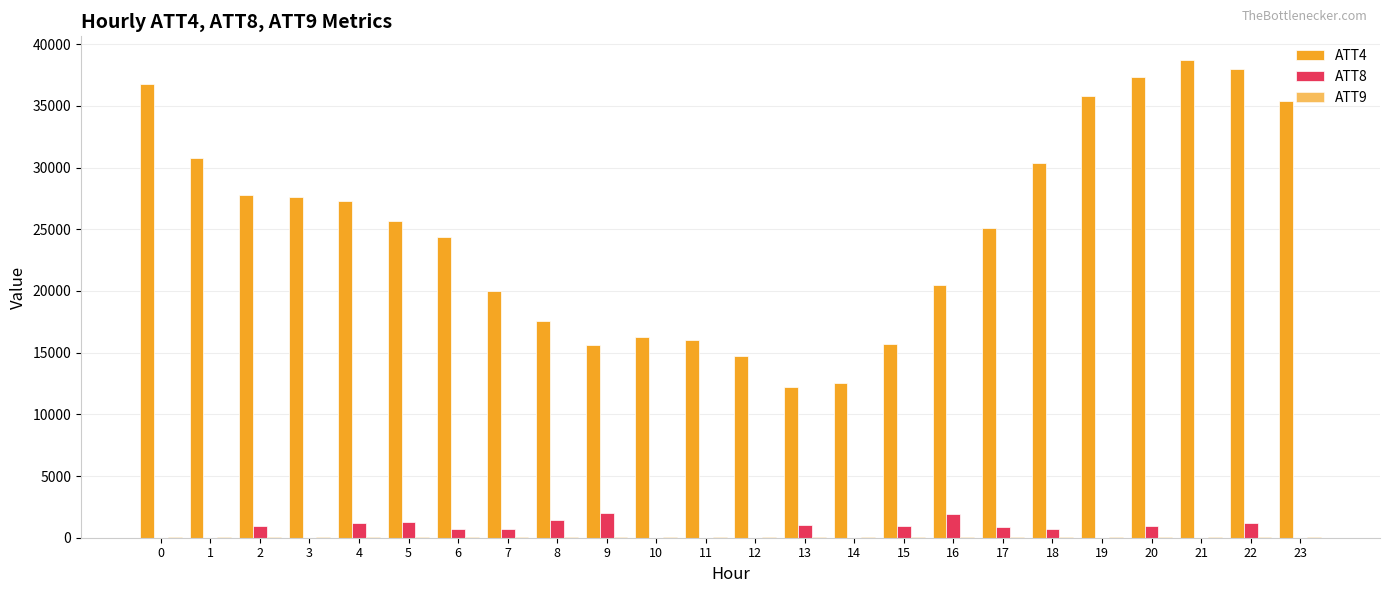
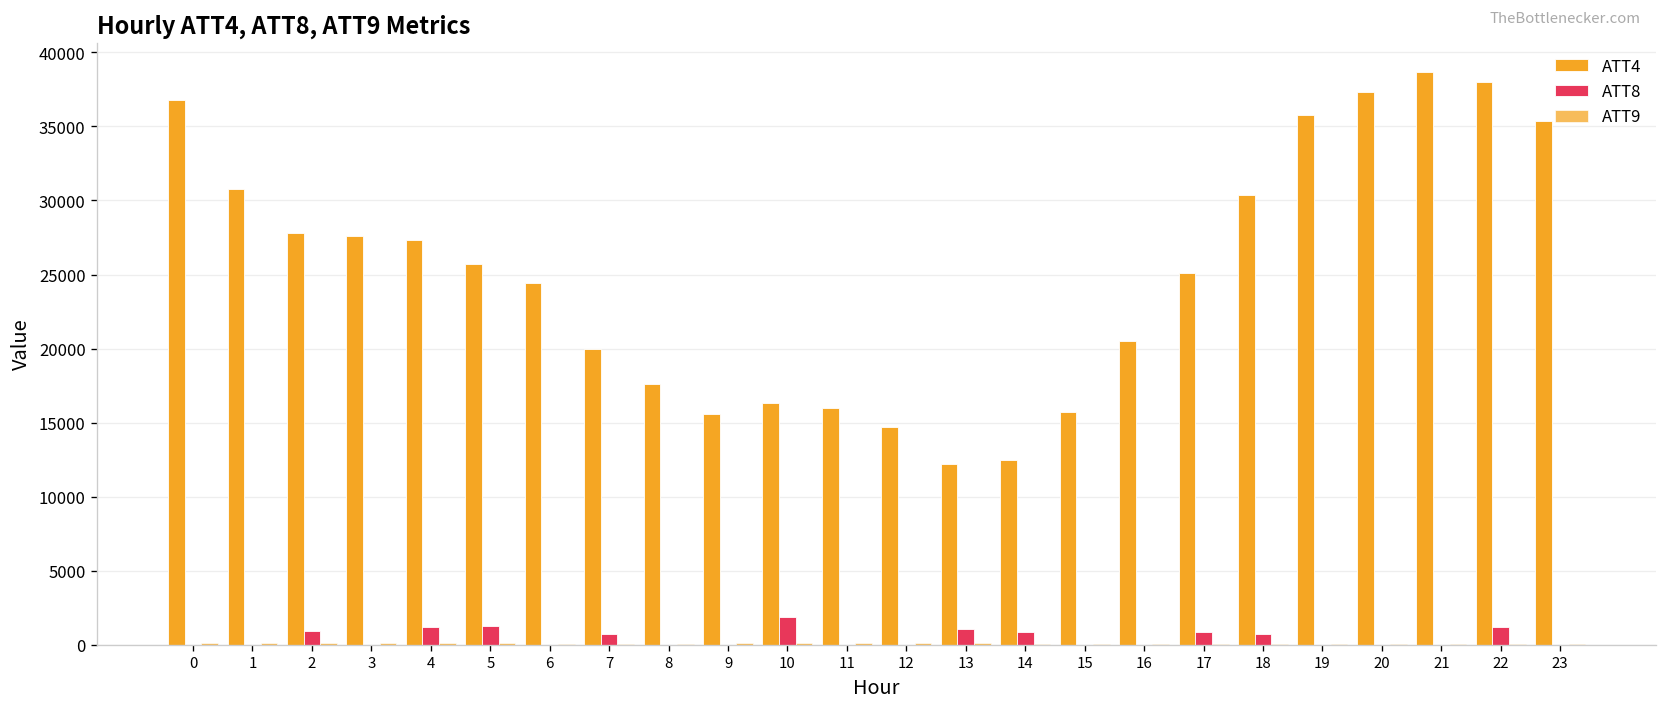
ATT8, 6: 700 -> 0
ATT8, 8: 1400 -> 0
ATT8, 9: 2000 -> 0
ATT8, 10: 0 -> 1800
ATT8, 14: 0 -> 800
ATT8, 15: 1000 -> 0
ATT8, 16: 1900 -> 0
ATT8, 20: 900 -> 0
